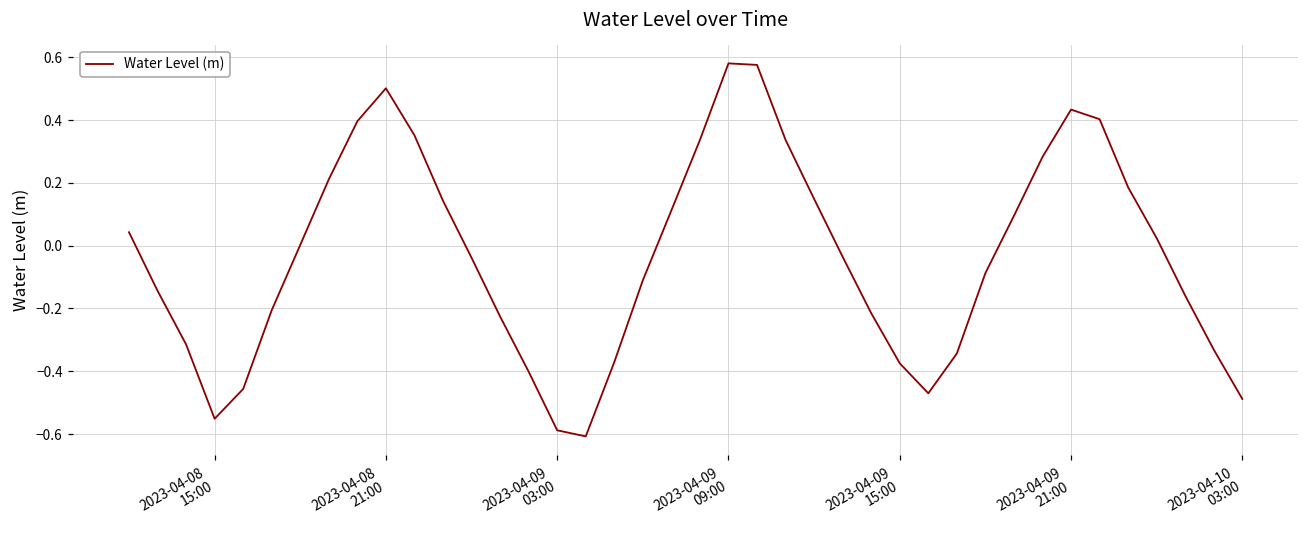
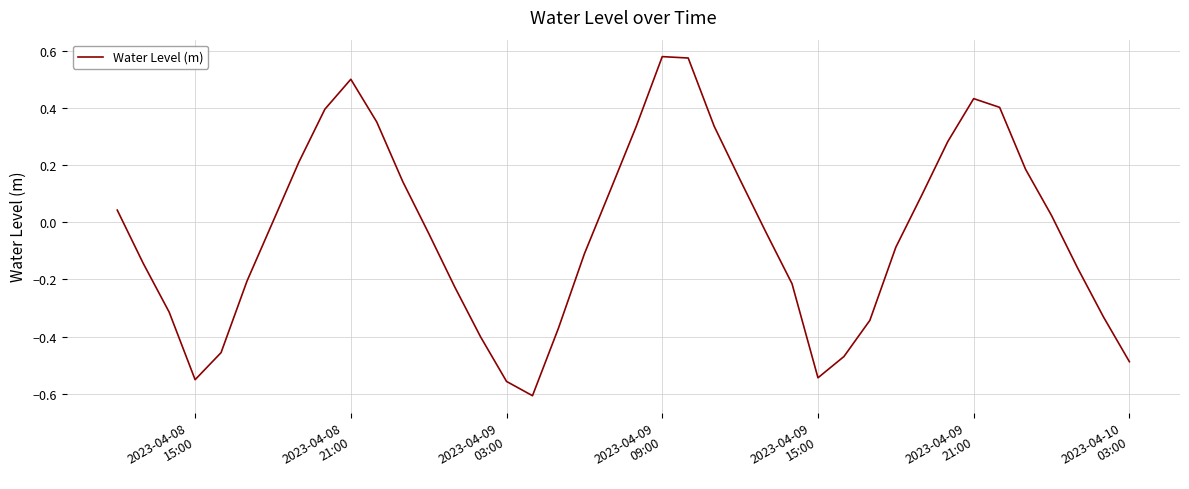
2023-04-09 03:00: -0.59 -> -0.56
2023-04-09 15:00: -0.37 -> -0.54
